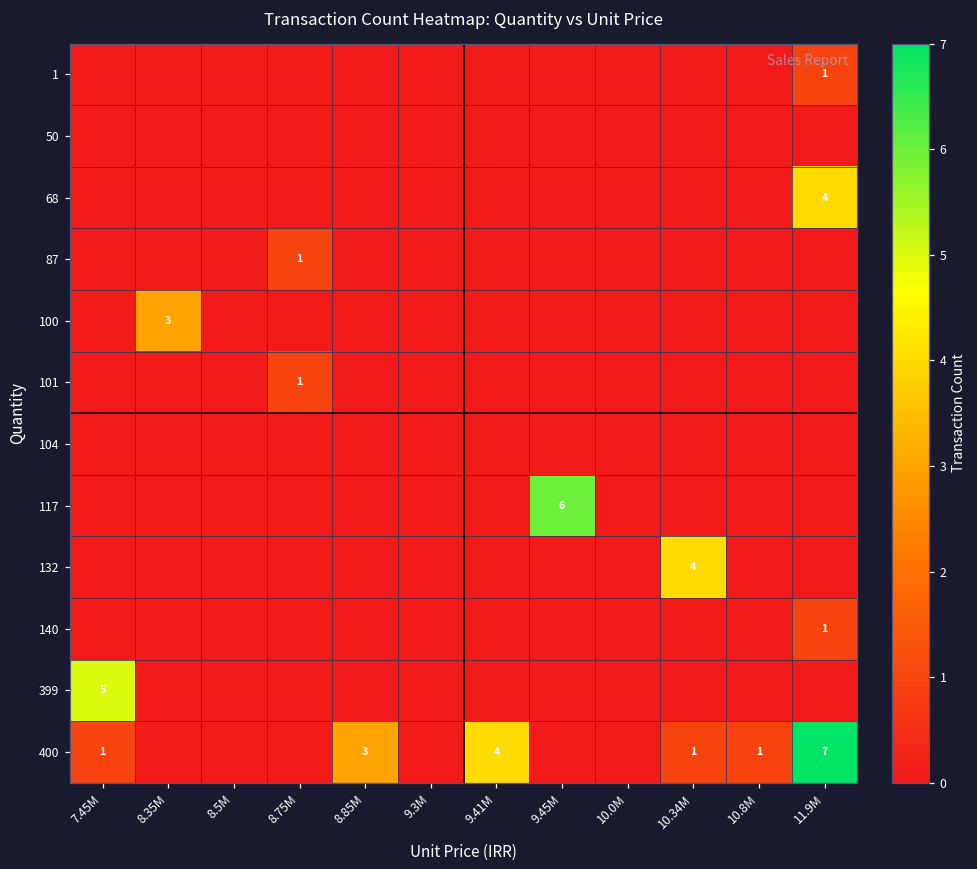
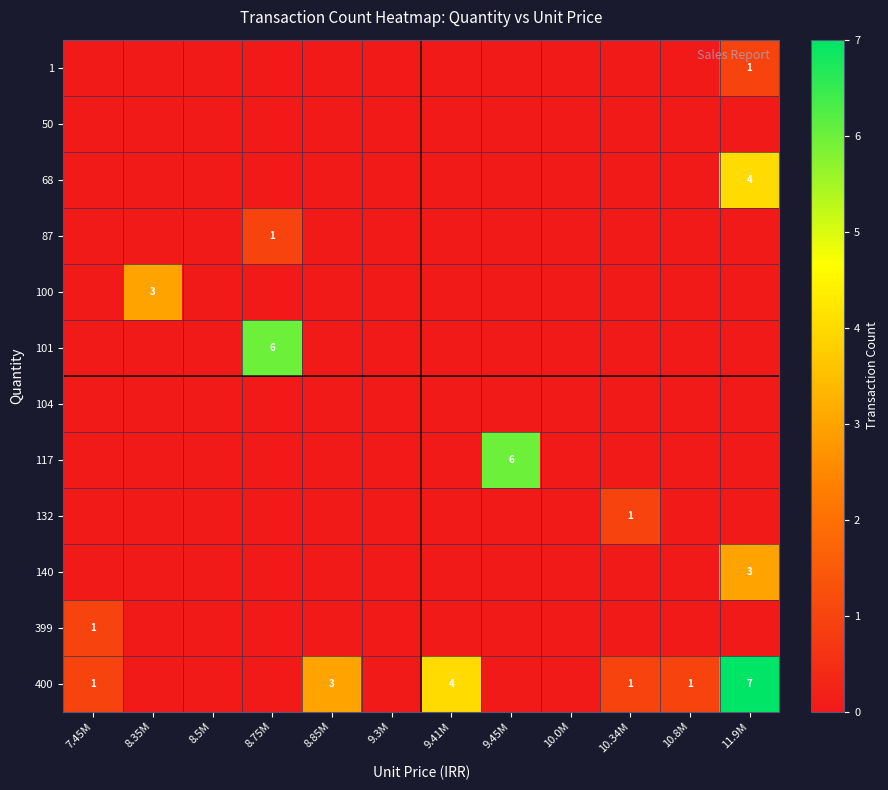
101, 8.75M: 1 -> 6
132, 10.34M: 4 -> 1
140, 11.9M: 1 -> 3
399, 7.45M: 5 -> 1
